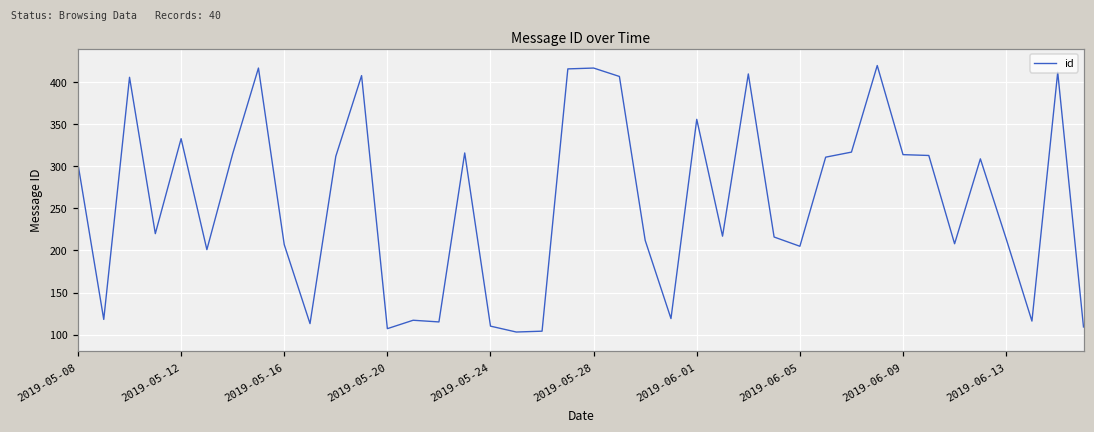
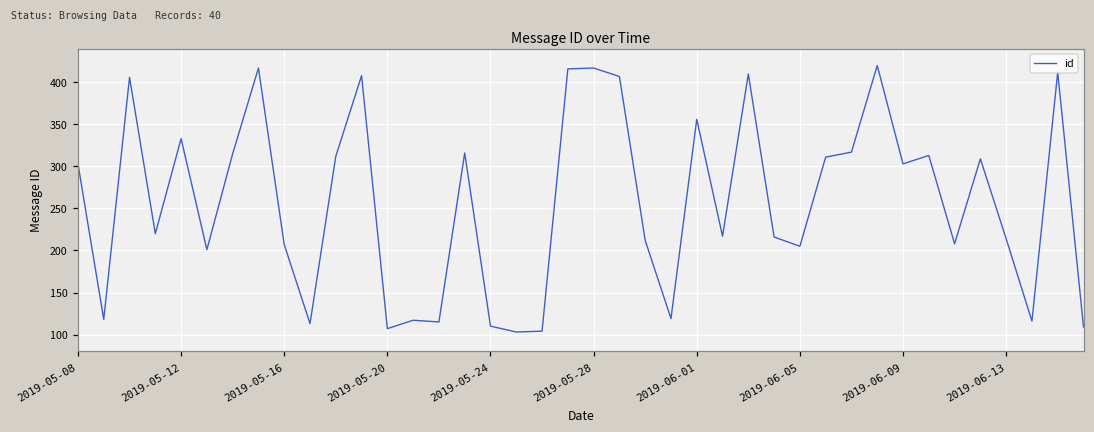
2019-06-09: 310 -> 300
